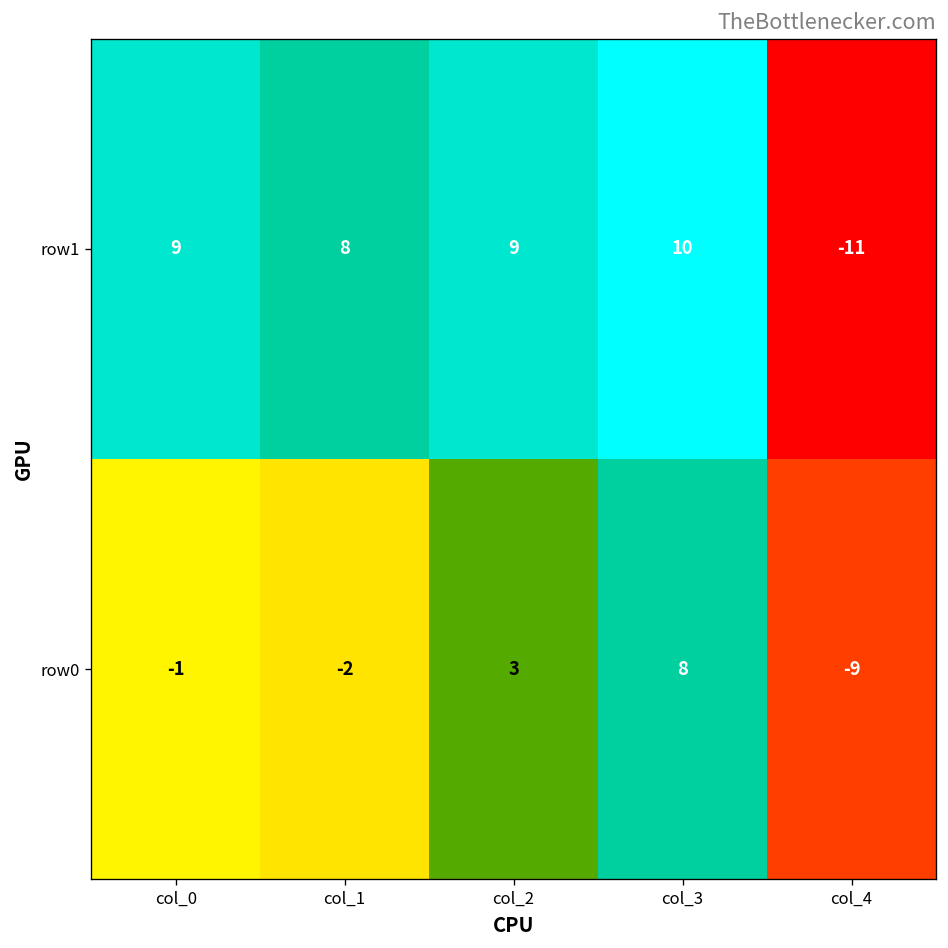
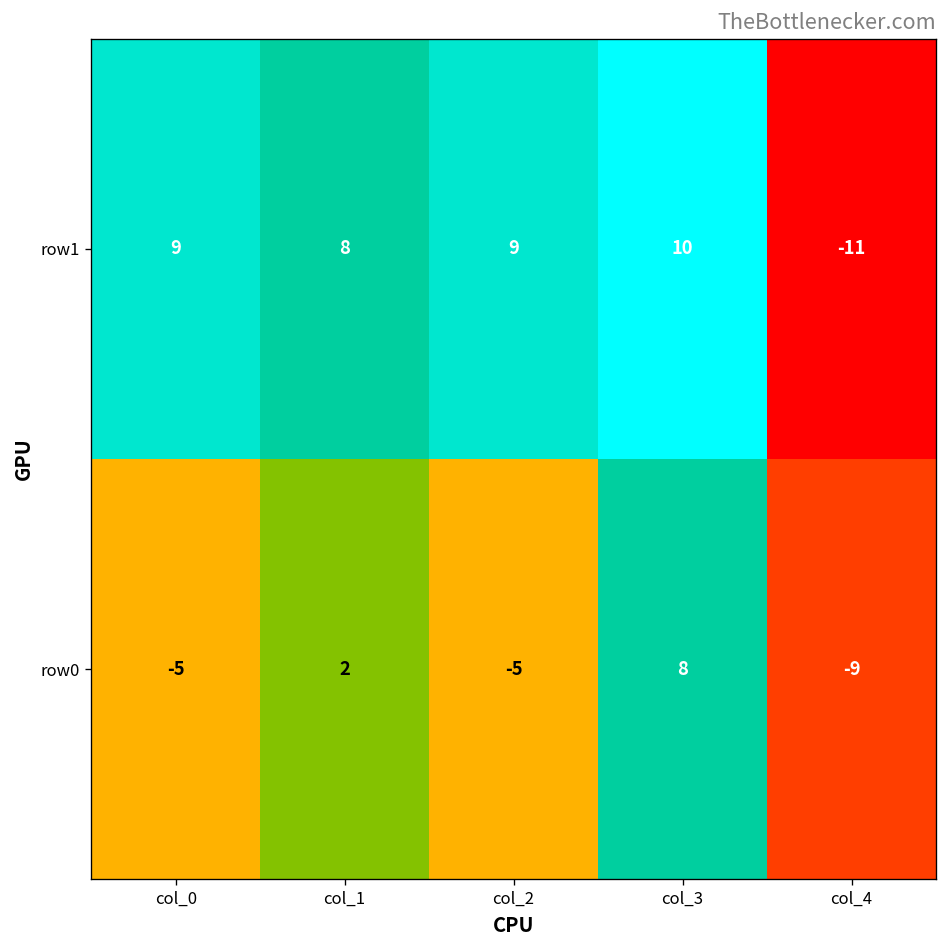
row0, col_0: -1 -> -5
row0, col_1: -2 -> 2
row0, col_2: 3 -> -5
